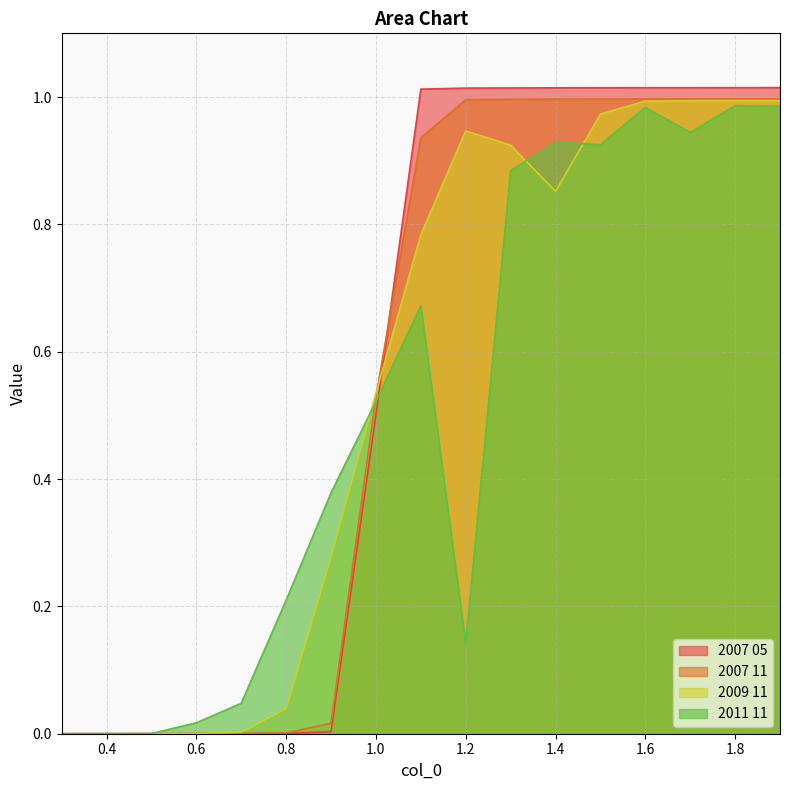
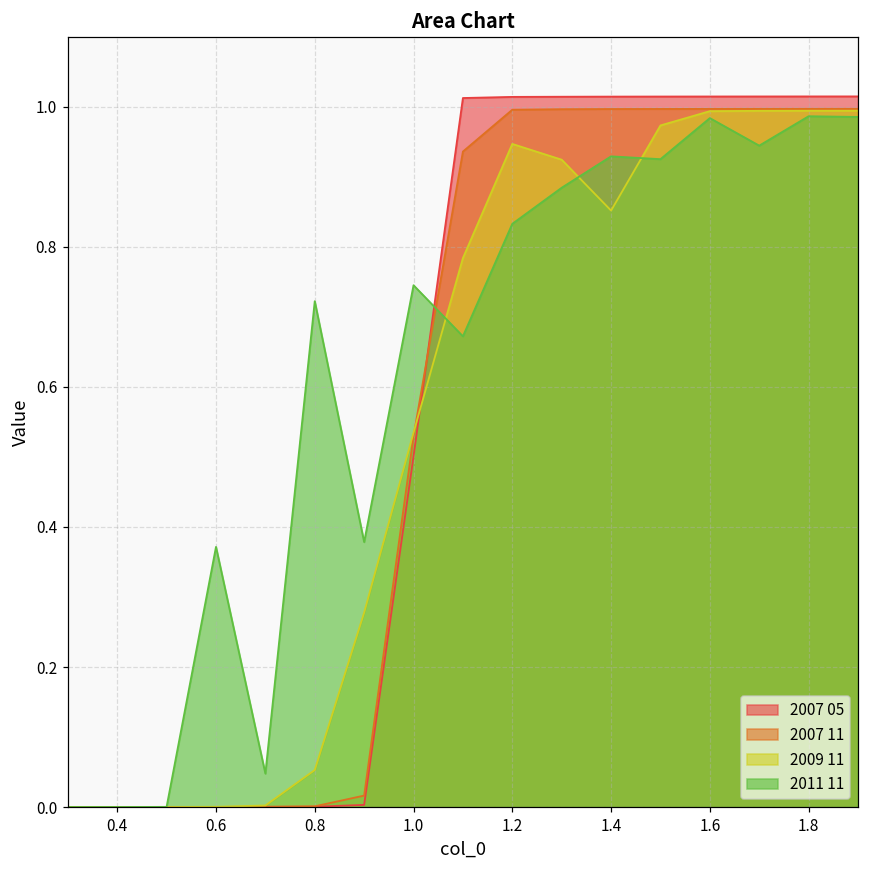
2011 11, 0.6: 0.02 -> 0.37
2009 11, 0.8: 0.04 -> 0.05
2011 11, 0.8: 0.21 -> 0.72
2011 11, 1.0: 0.52 -> 0.75
2011 11, 1.2: 0.14 -> 0.83
